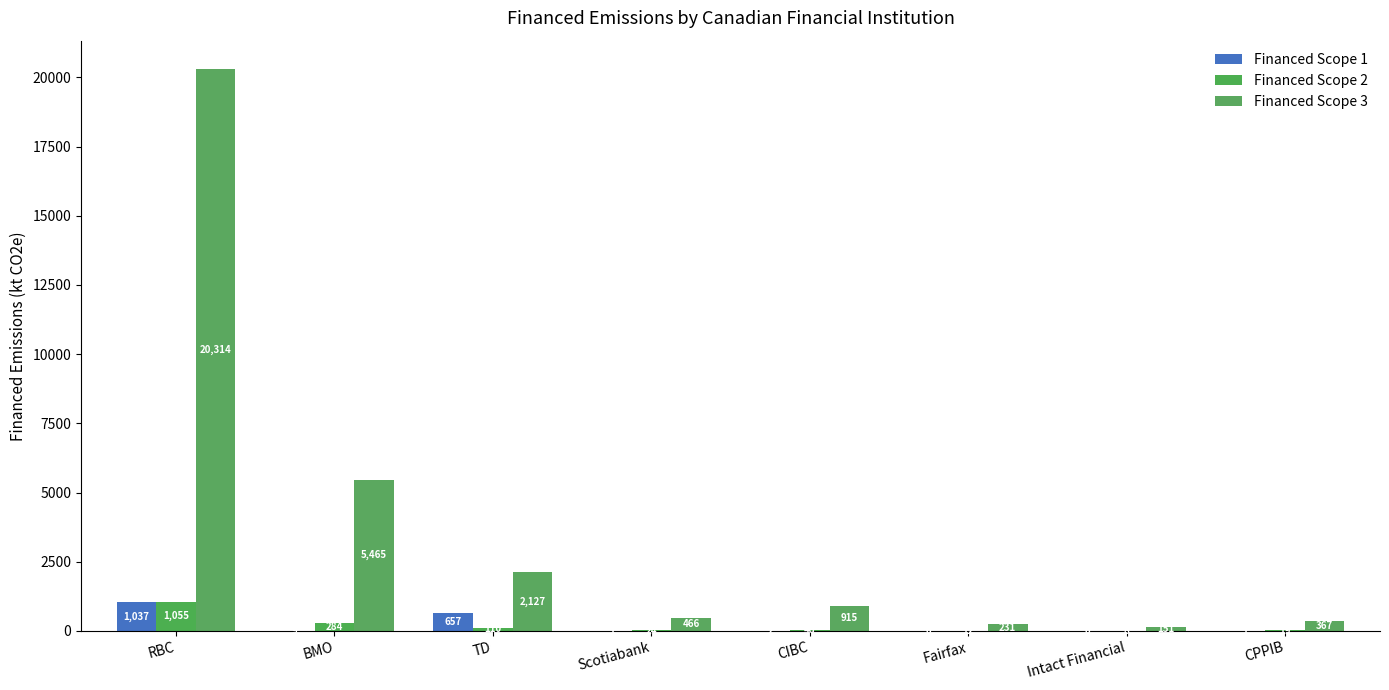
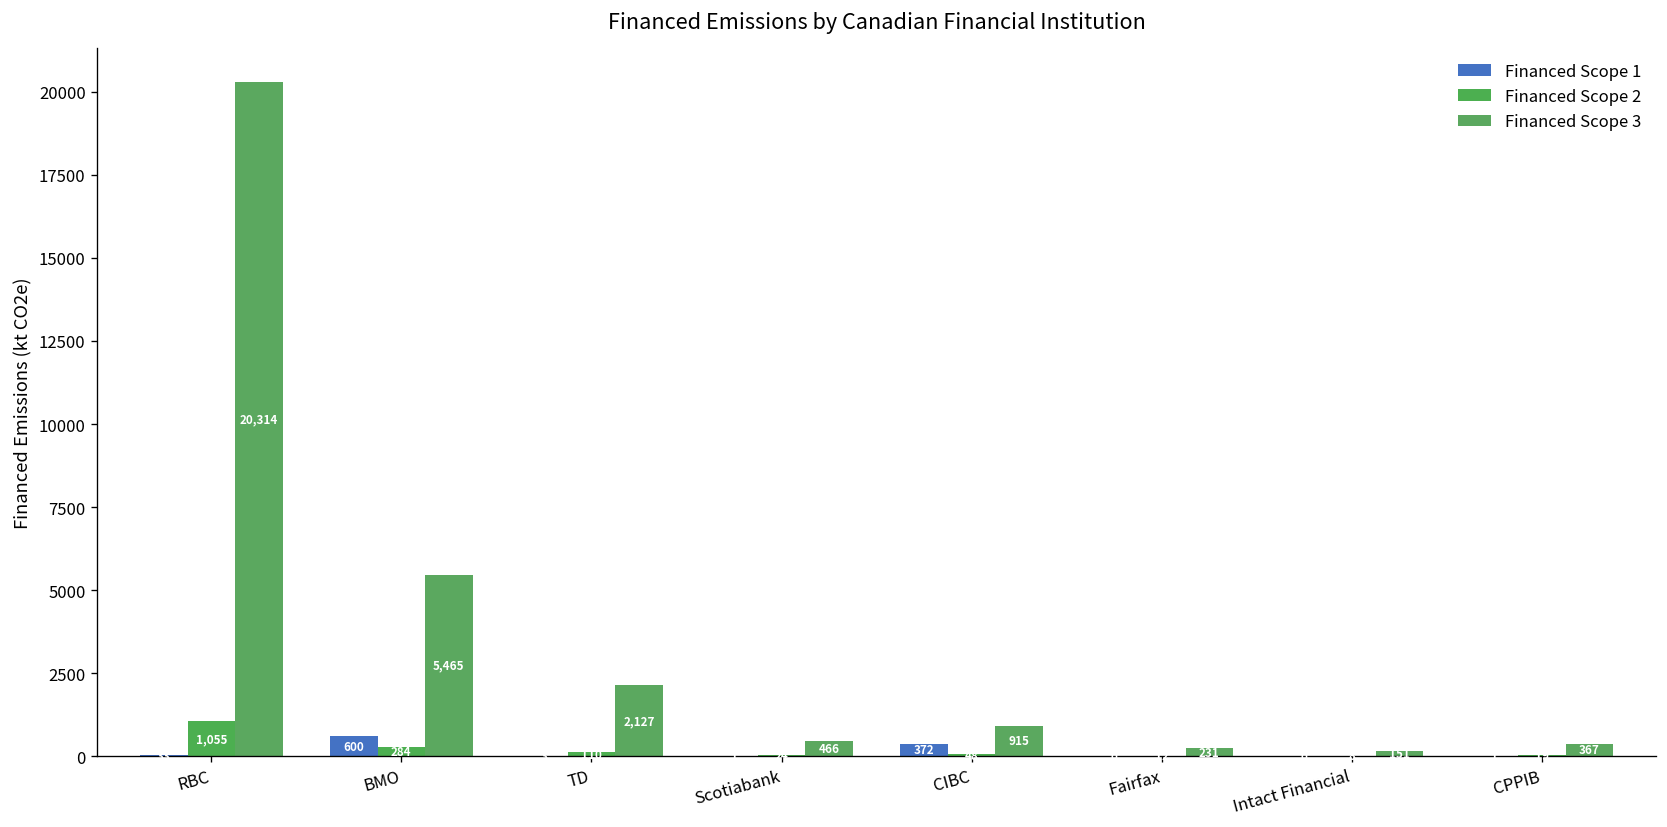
Financed Scope 1, RBC: 1000 -> 0
Financed Scope 1, BMO: 0 -> 600
Financed Scope 1, TD: 700 -> 0
Financed Scope 1, CIBC: 0 -> 400
